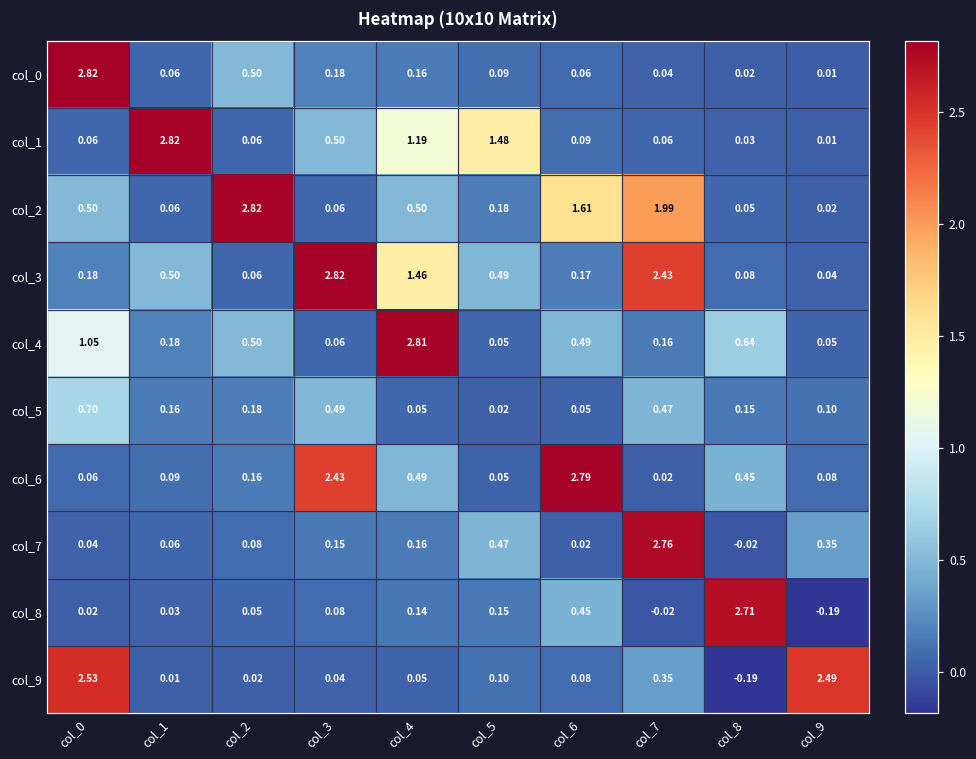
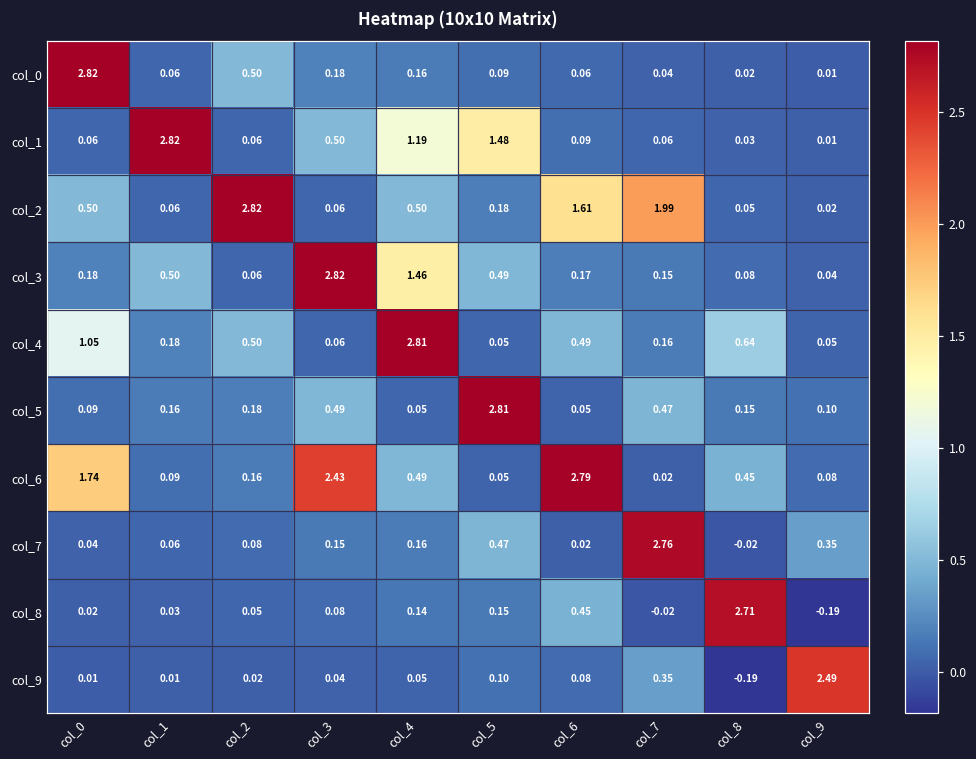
col_3, col_7: 2.43 -> 0.15
col_5, col_0: 0.70 -> 0.09
col_5, col_5: 0.02 -> 2.81
col_6, col_0: 0.06 -> 1.74
col_9, col_0: 2.53 -> 0.01
